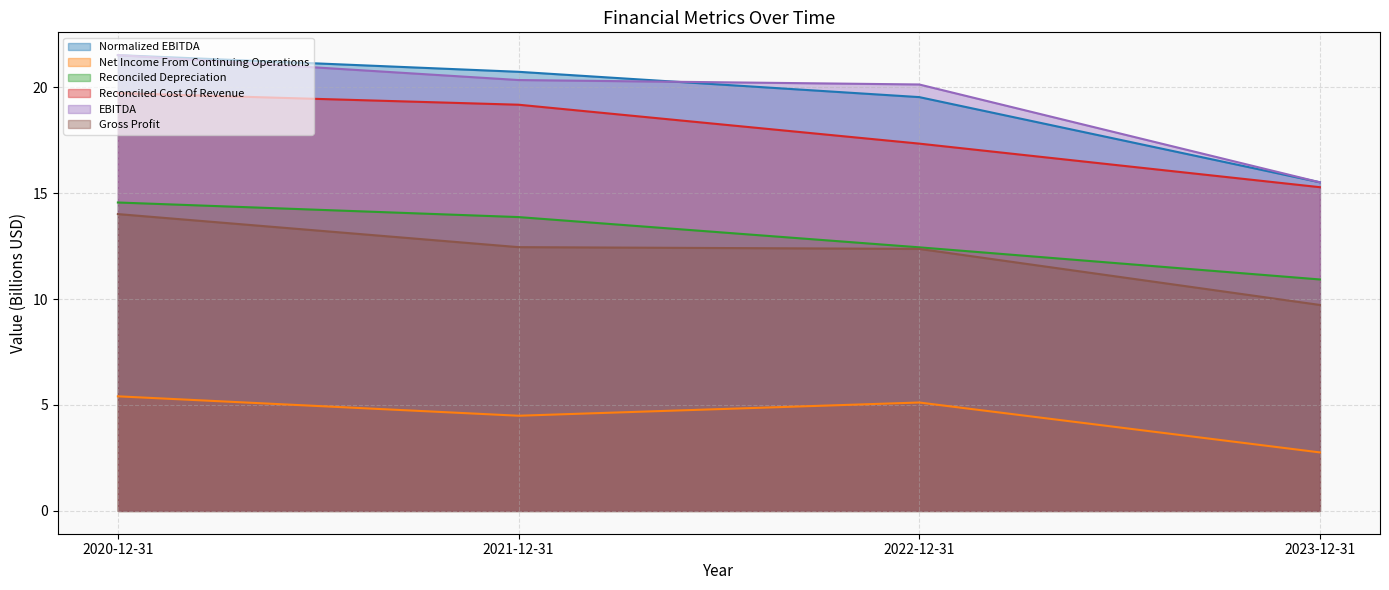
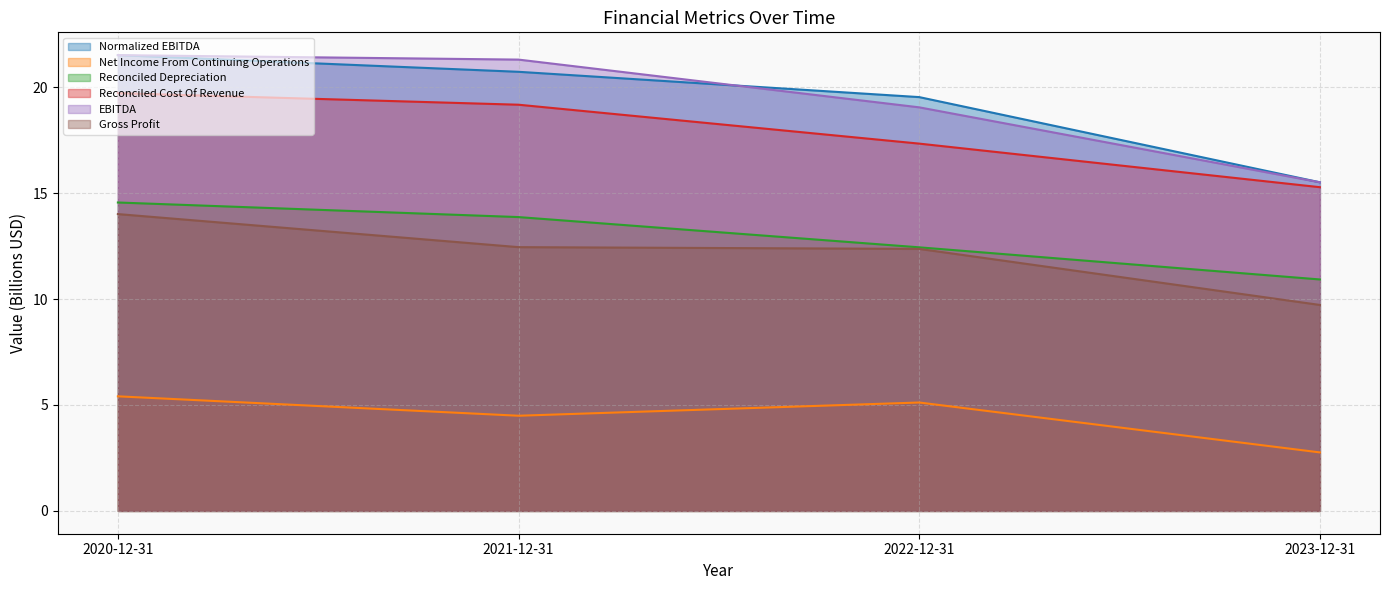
EBITDA, 2021-12-31: 20.3 -> 21.3
EBITDA, 2022-12-31: 20.1 -> 19.0
